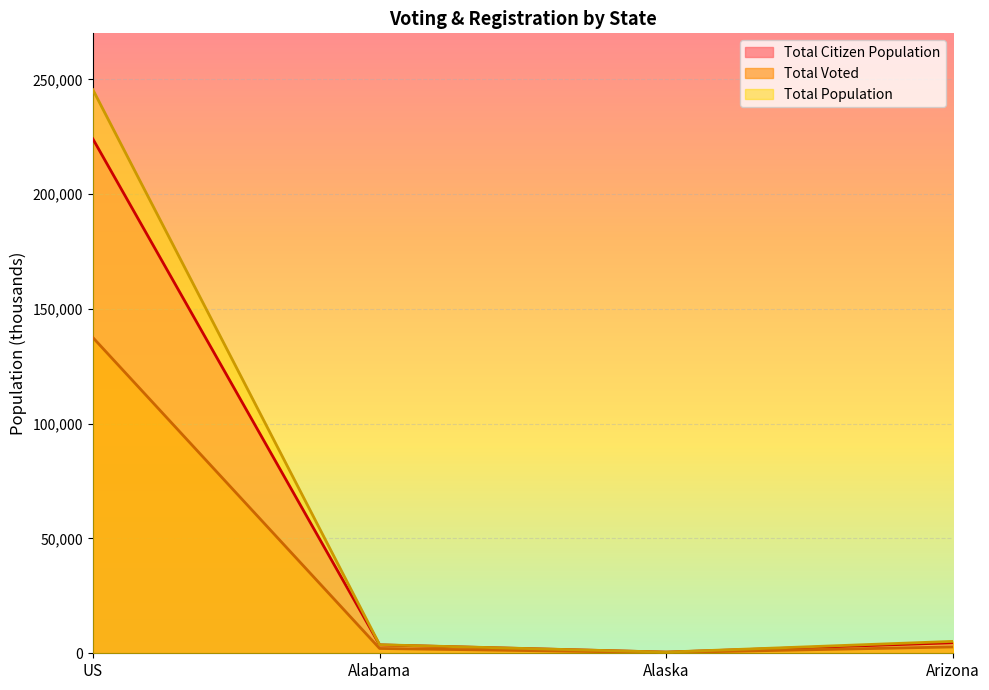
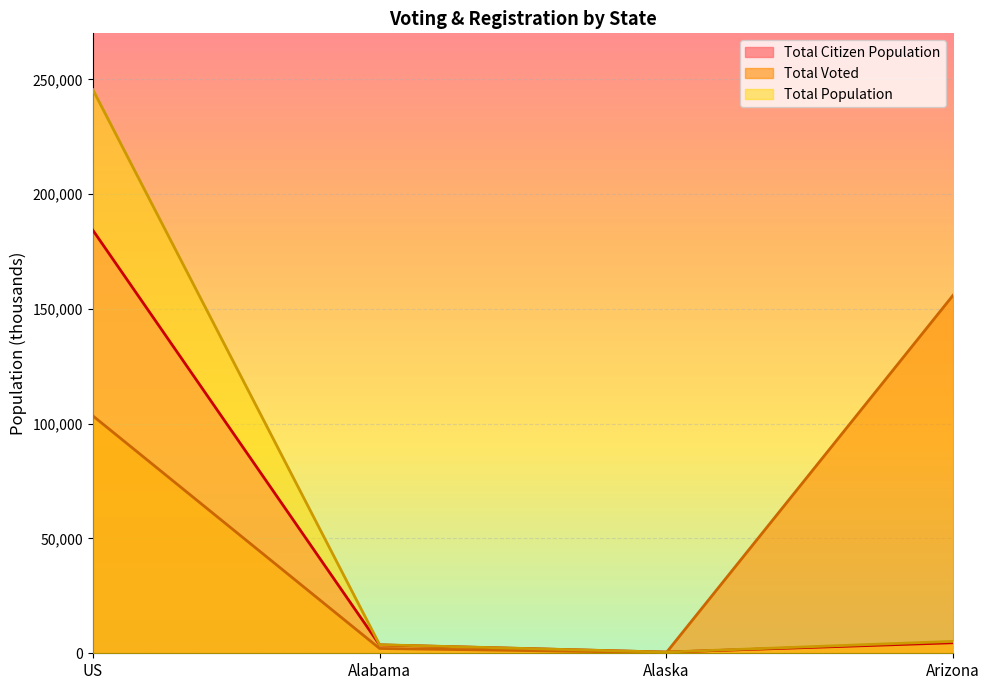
Total Citizen Population, US: 224,000 -> 184,000
Total Voted, US: 138,000 -> 103,000
Total Voted, Arizona: 3,000 -> 156,000
